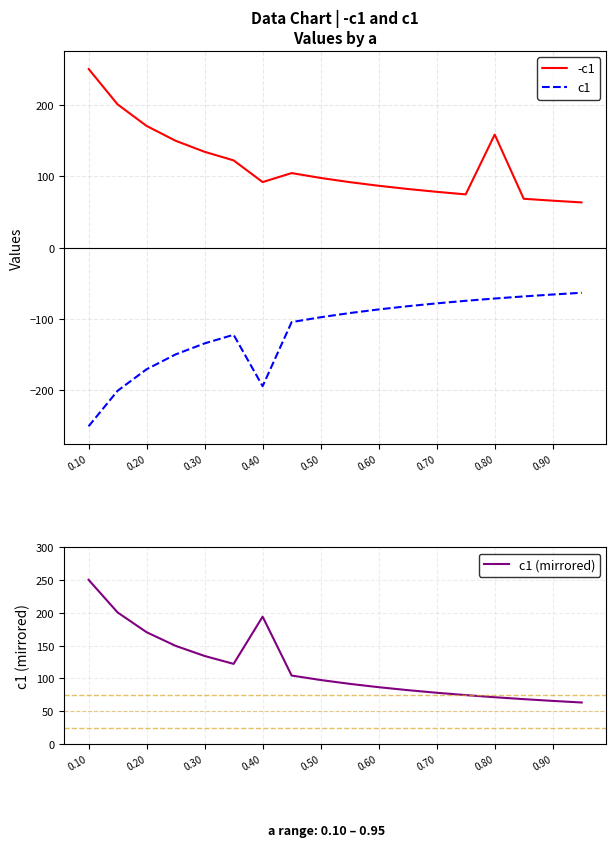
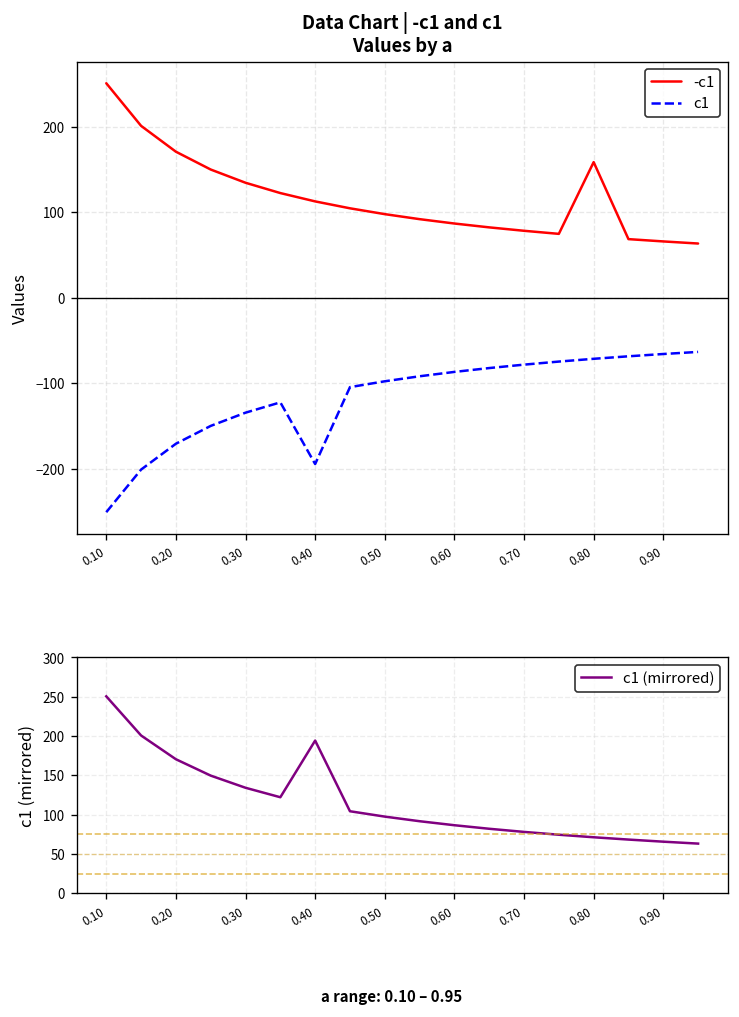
Data Chart | -c1 and c1 Values by a, -c1, 0.40: 90 -> 110
